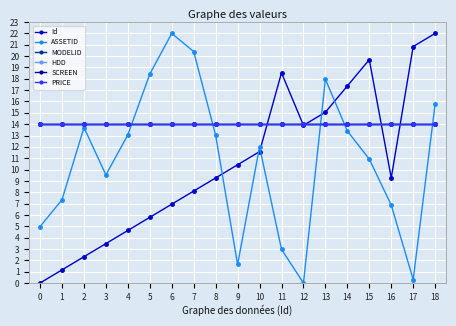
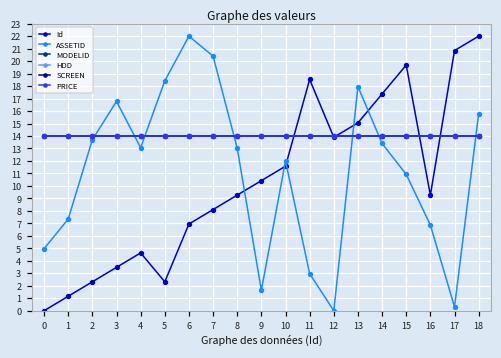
ASSETID, 3: 9.5 -> 16.8
Id, 5: 5.8 -> 2.3
